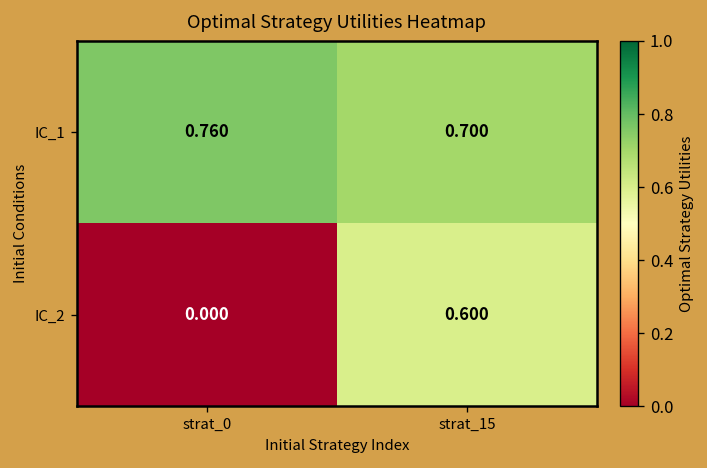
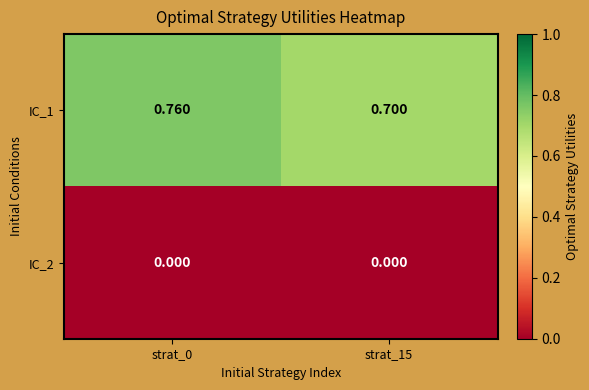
IC_2, strat_15: 0.600 -> 0.000
